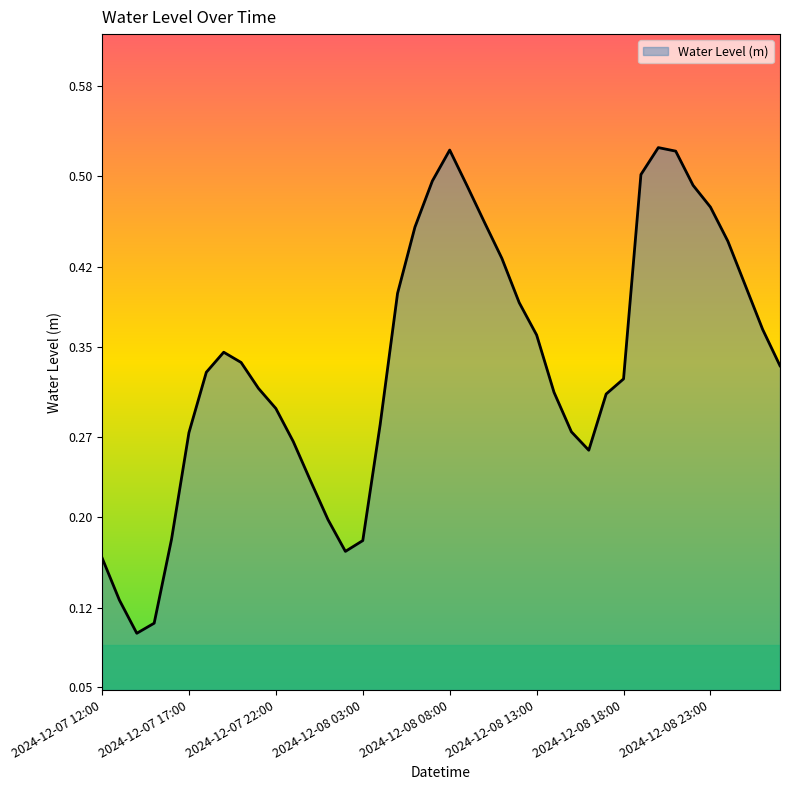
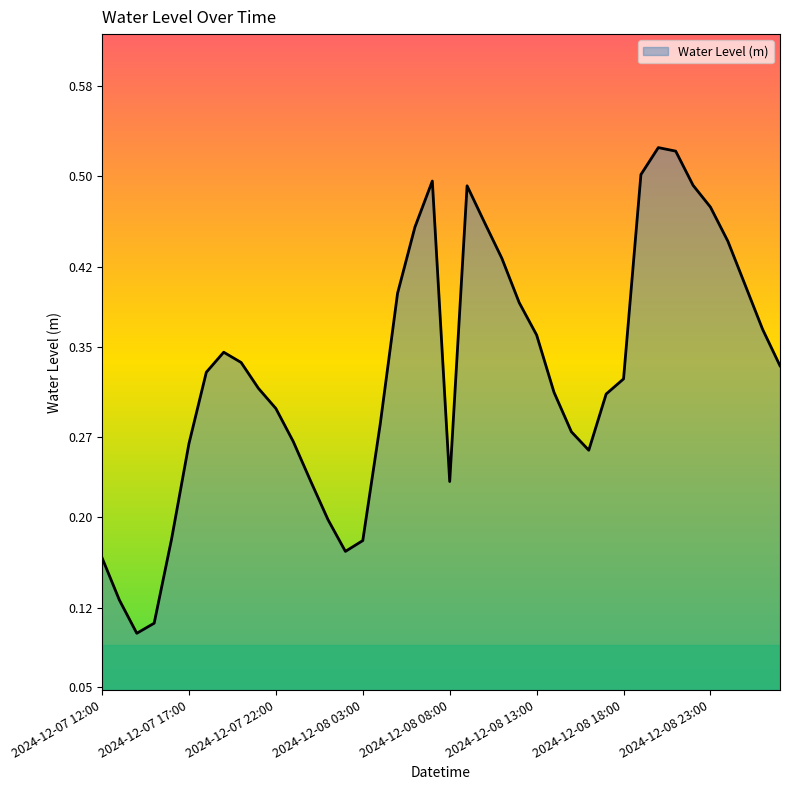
2024-12-07 17:00: 0.274 -> 0.264
2024-12-08 08:00: 0.523 -> 0.231
